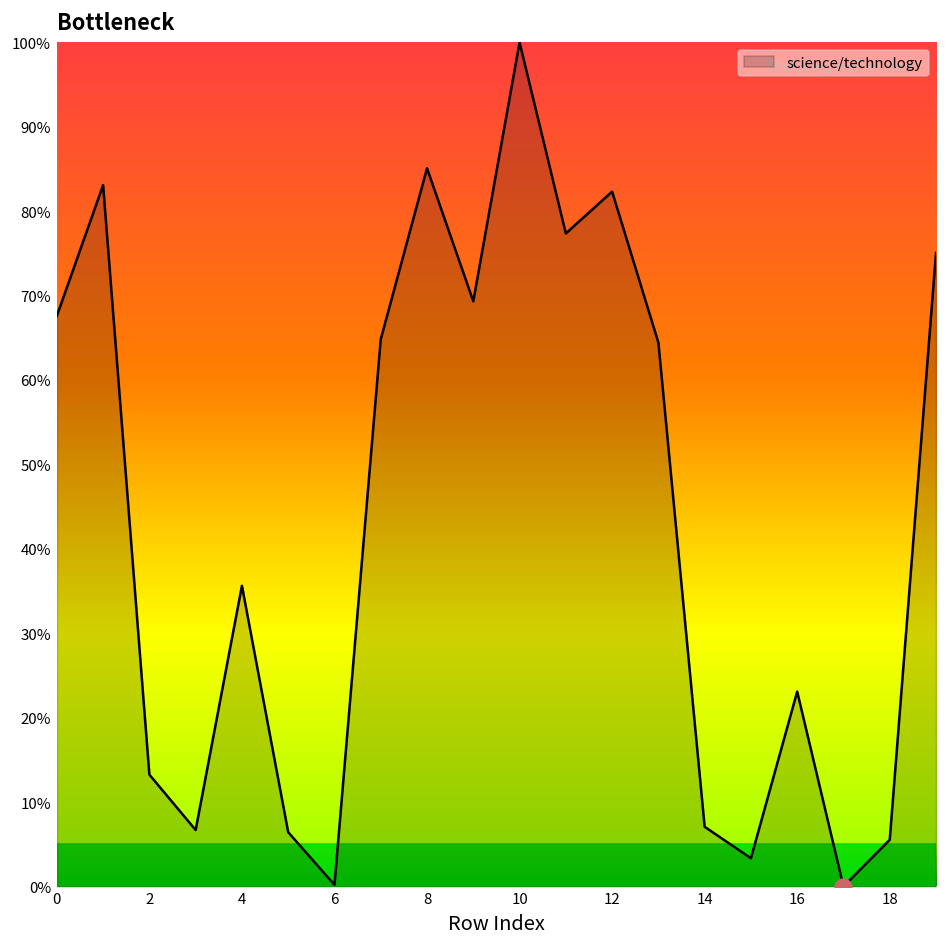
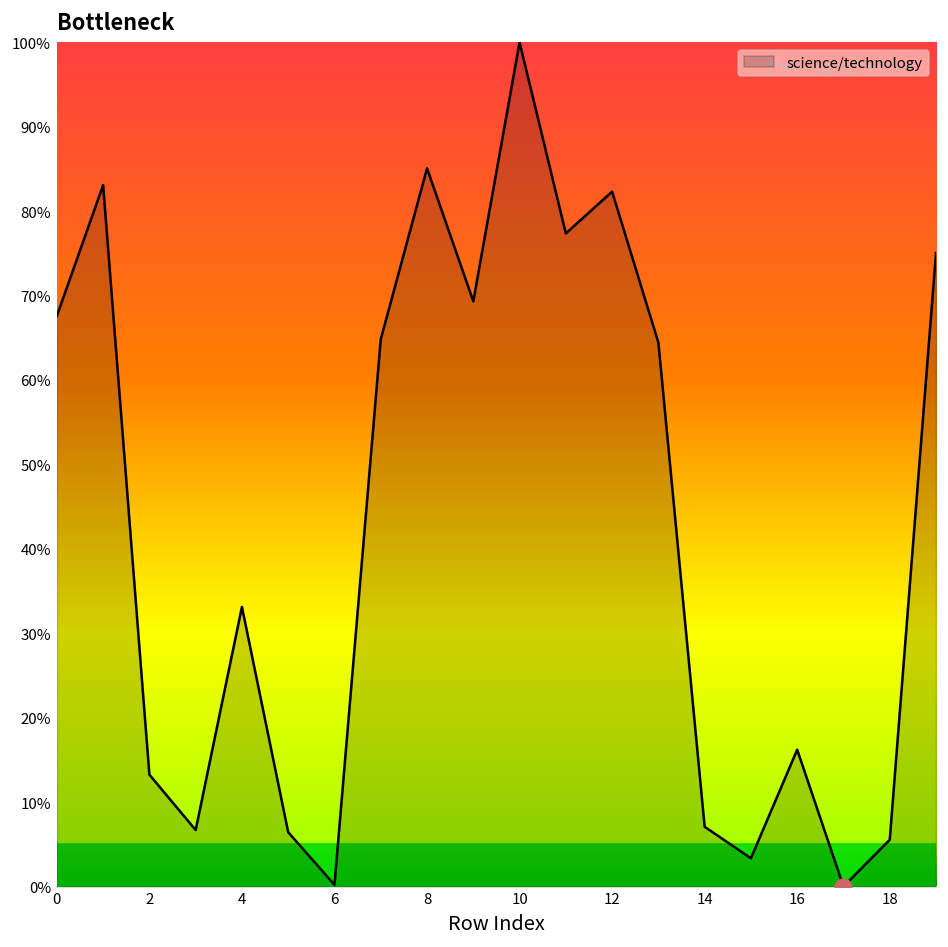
science/technology, 4: 36% -> 33%
science/technology, 16: 23% -> 16%
